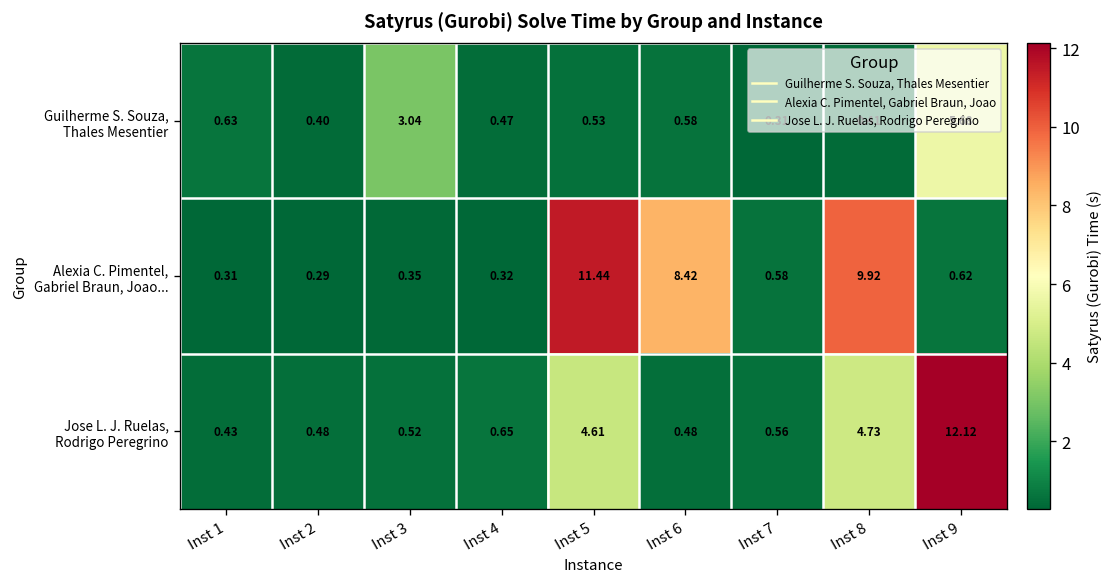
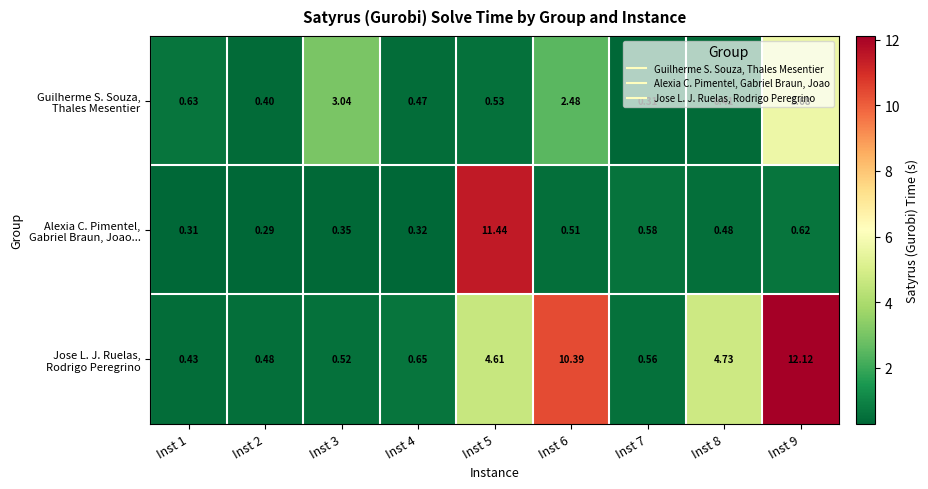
Guilherme S. Souza, Thales Mesentier, Inst 6: 0.58 -> 2.48
Alexia C. Pimentel, Gabriel Braun, Joao..., Inst 6: 8.42 -> 0.51
Alexia C. Pimentel, Gabriel Braun, Joao..., Inst 8: 9.92 -> 0.48
Jose L. J. Ruelas, Rodrigo Peregrino, Inst 6: 0.48 -> 10.39
